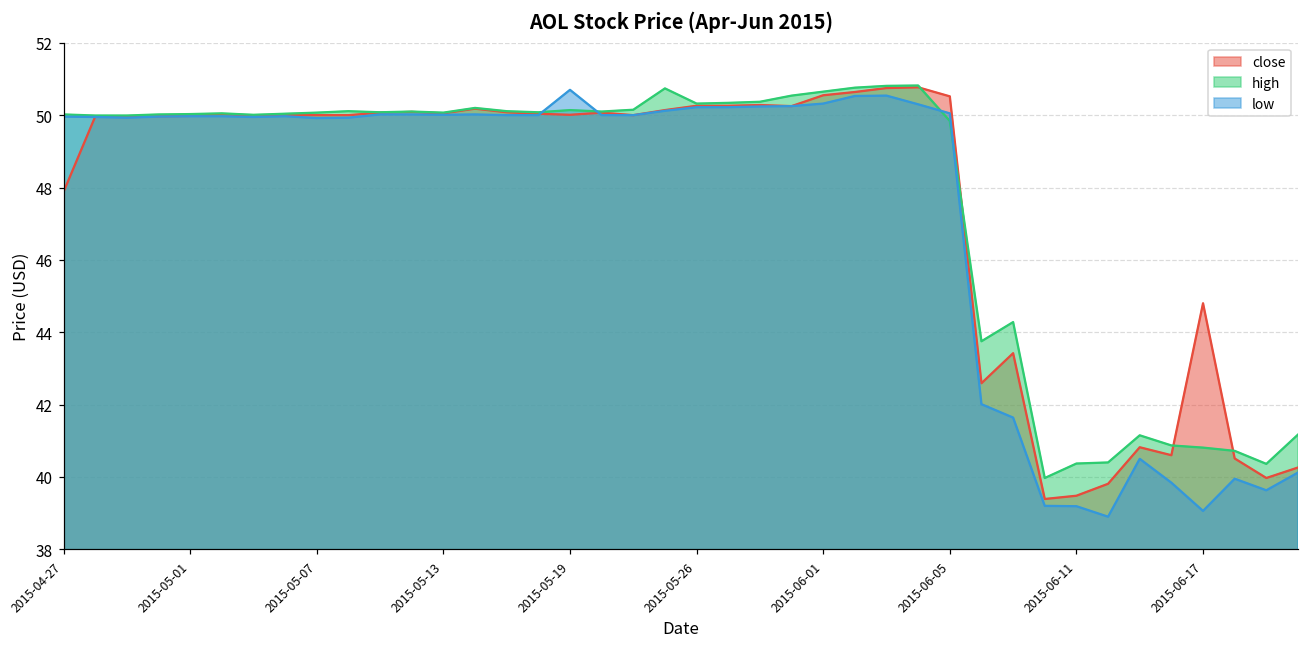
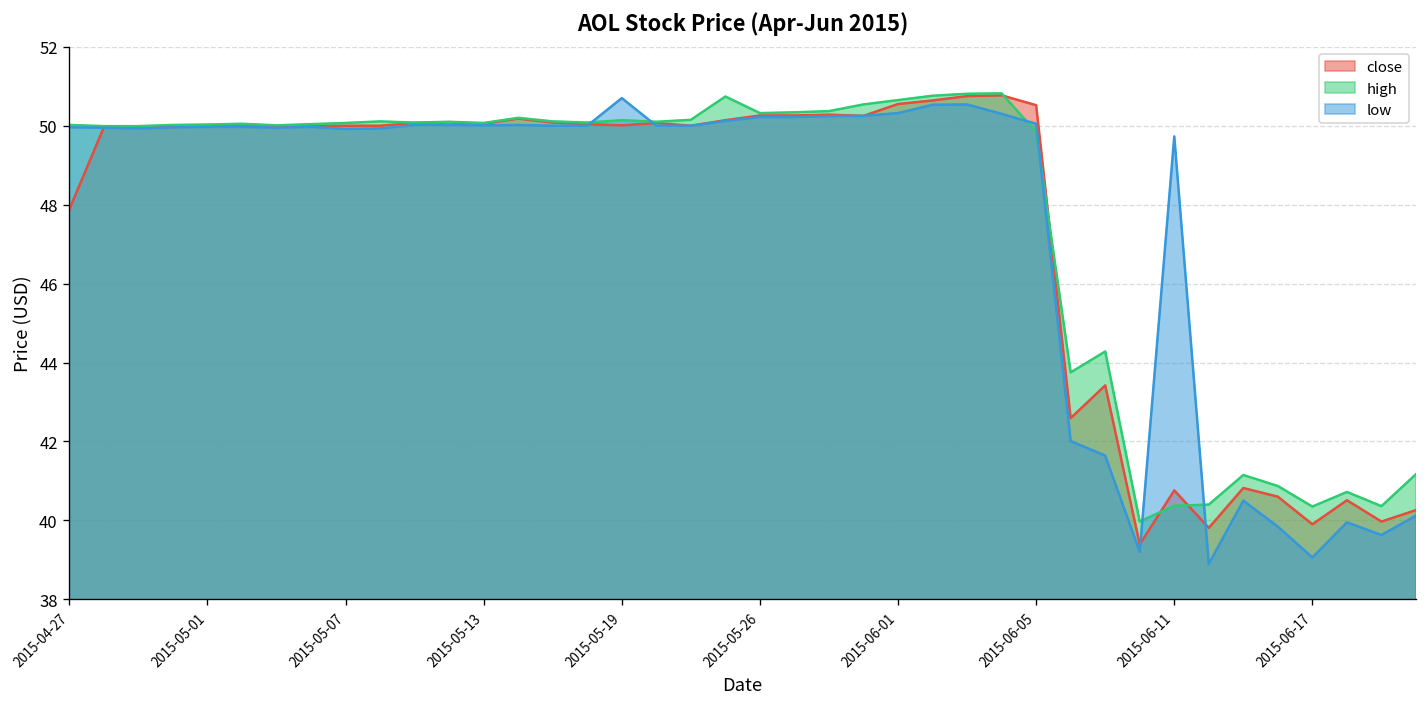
close, 2015-06-11: 39.5 -> 40.8
low, 2015-06-11: 39.2 -> 49.7
close, 2015-06-17: 44.8 -> 39.9
high, 2015-06-17: 40.8 -> 40.4
